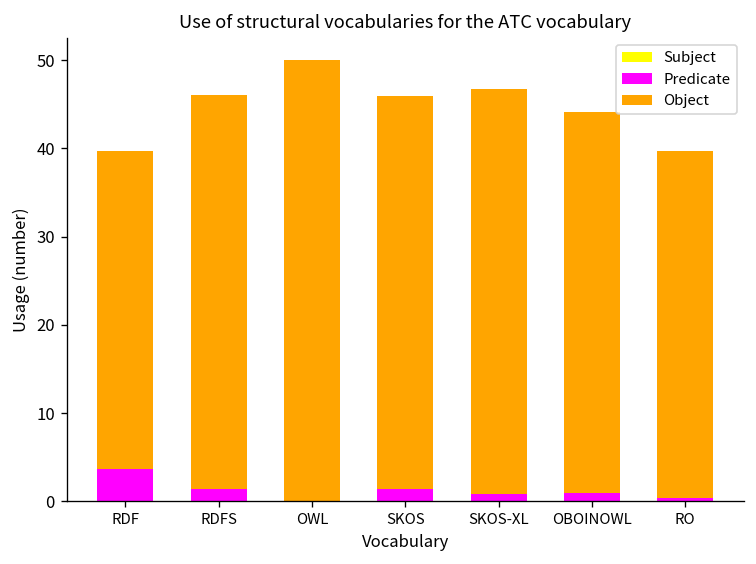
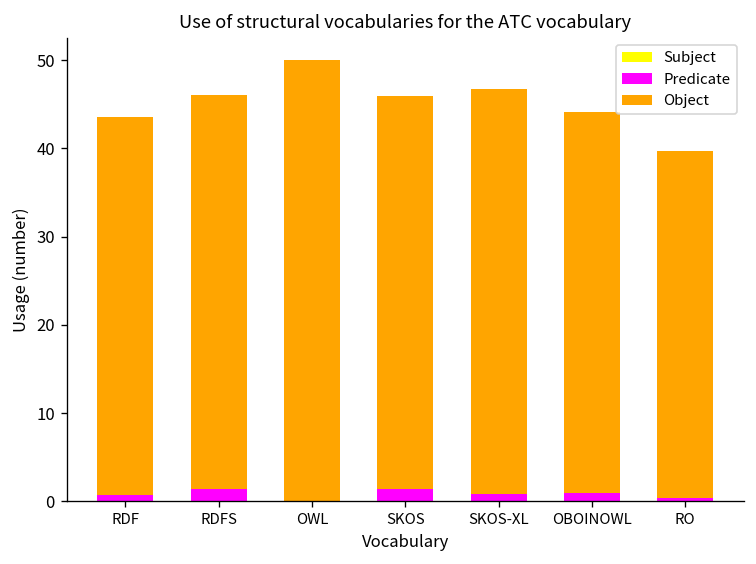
Predicate, RDF: 4 -> 1
Object, RDF: 36 -> 43
